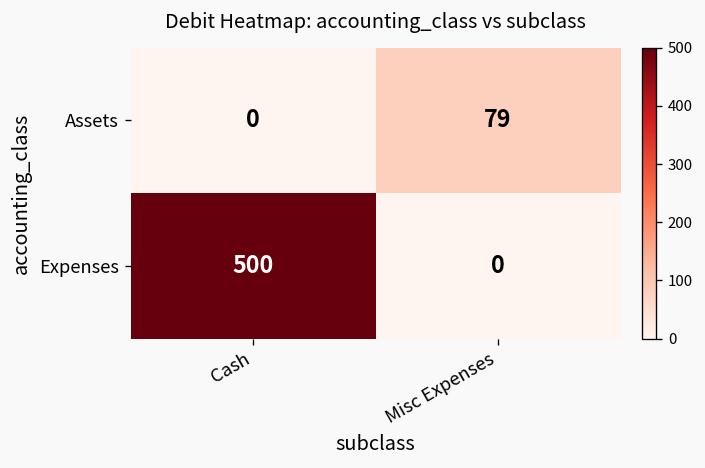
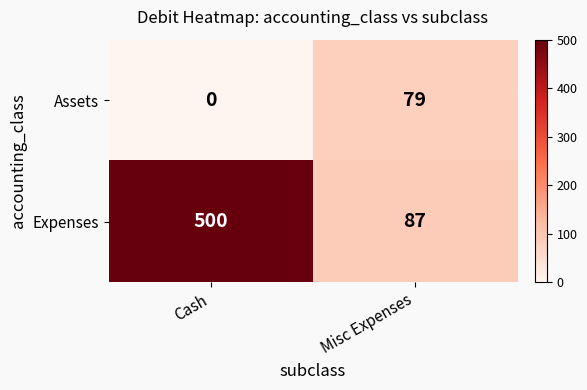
Expenses, Misc Expenses: 0 -> 87
